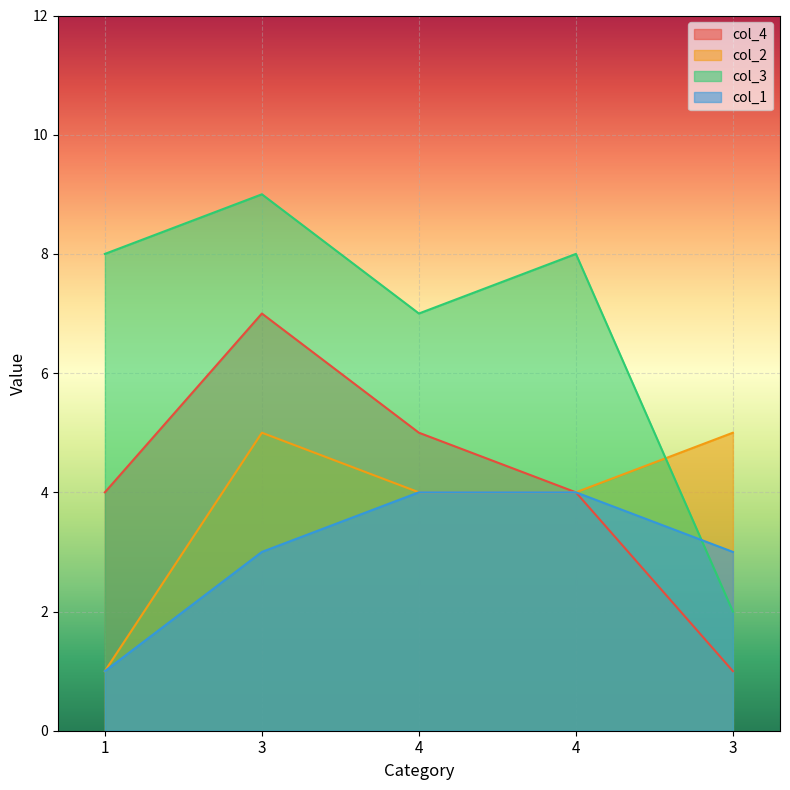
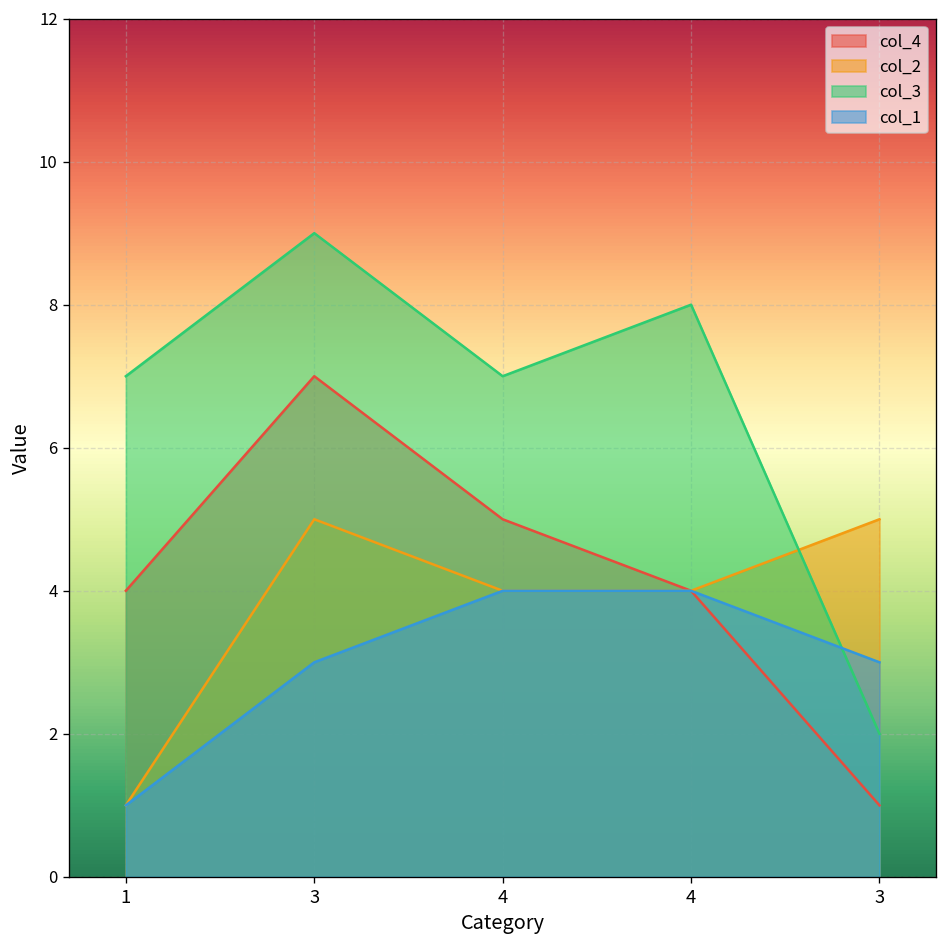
col_3, 1: 8 -> 7
